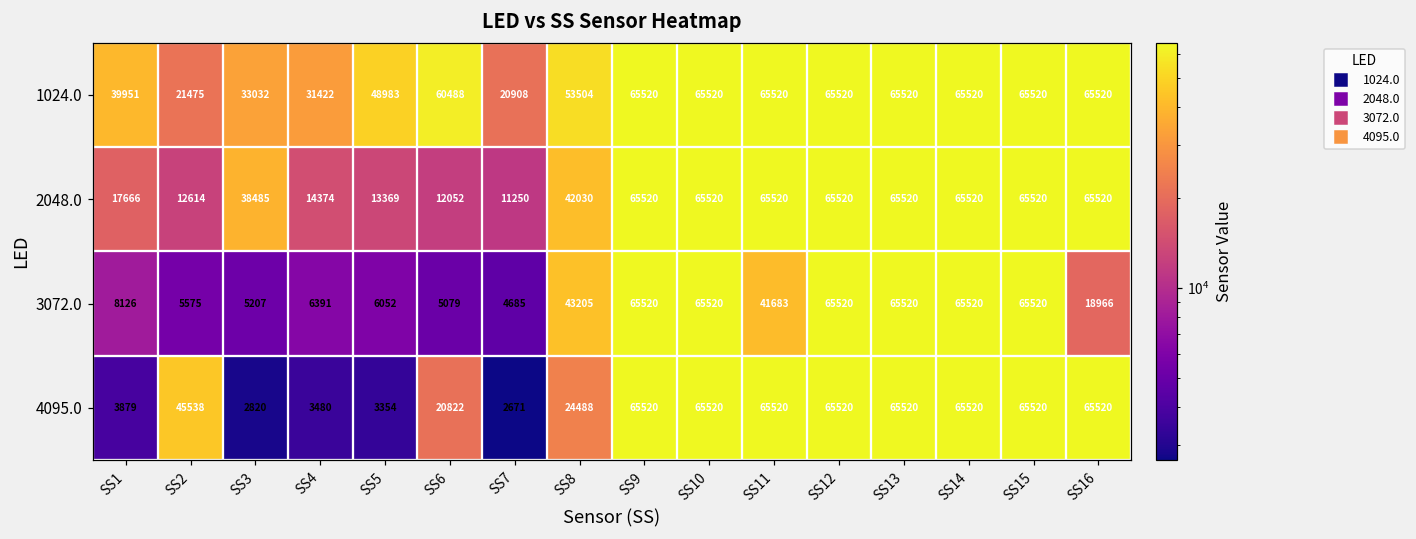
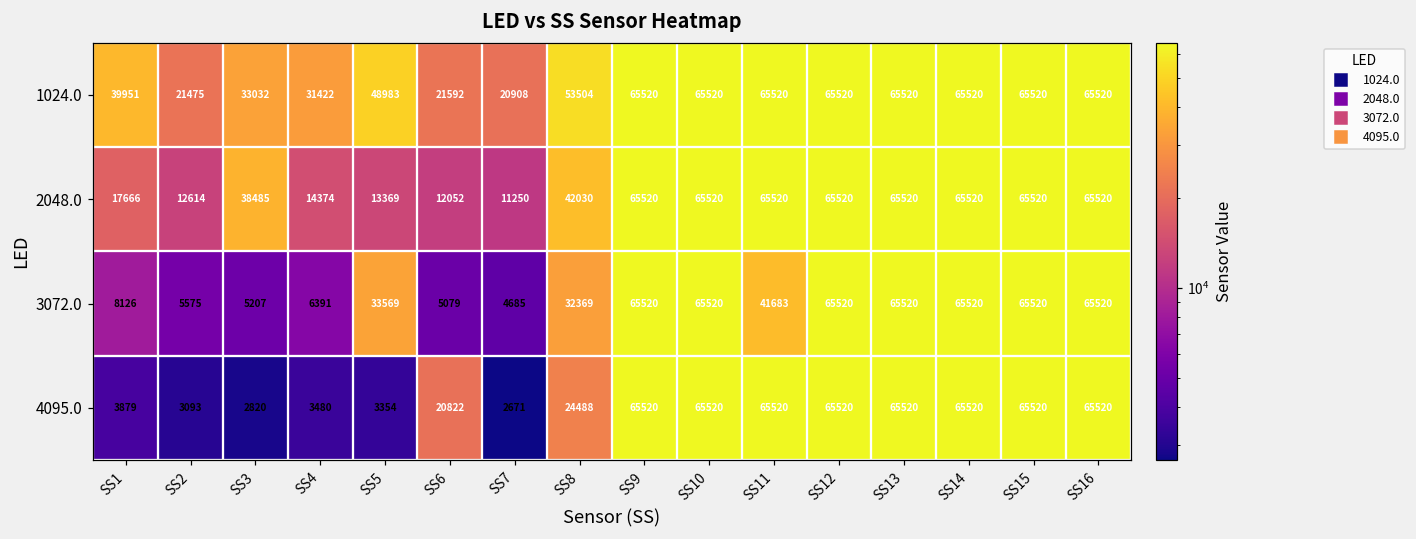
1024.0, SS6: 60488 -> 21592
3072.0, SS5: 6052 -> 33569
3072.0, SS8: 43205 -> 32369
3072.0, SS16: 18966 -> 65520
4095.0, SS2: 45538 -> 3093
